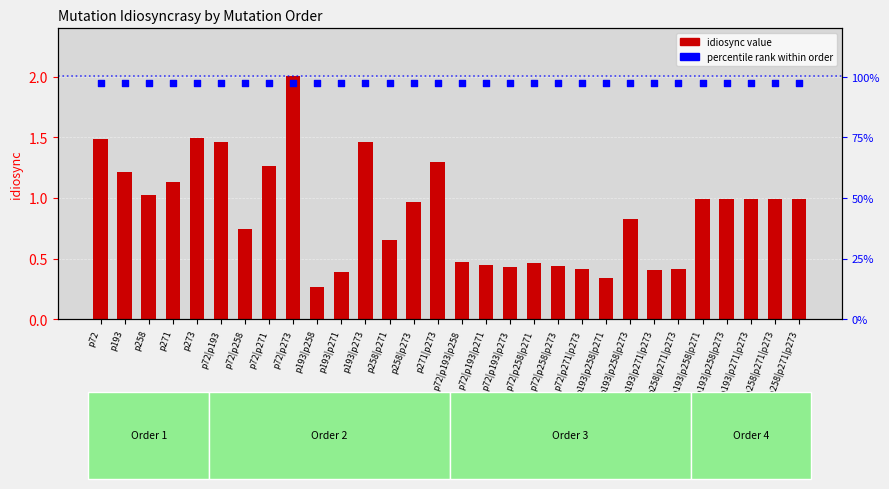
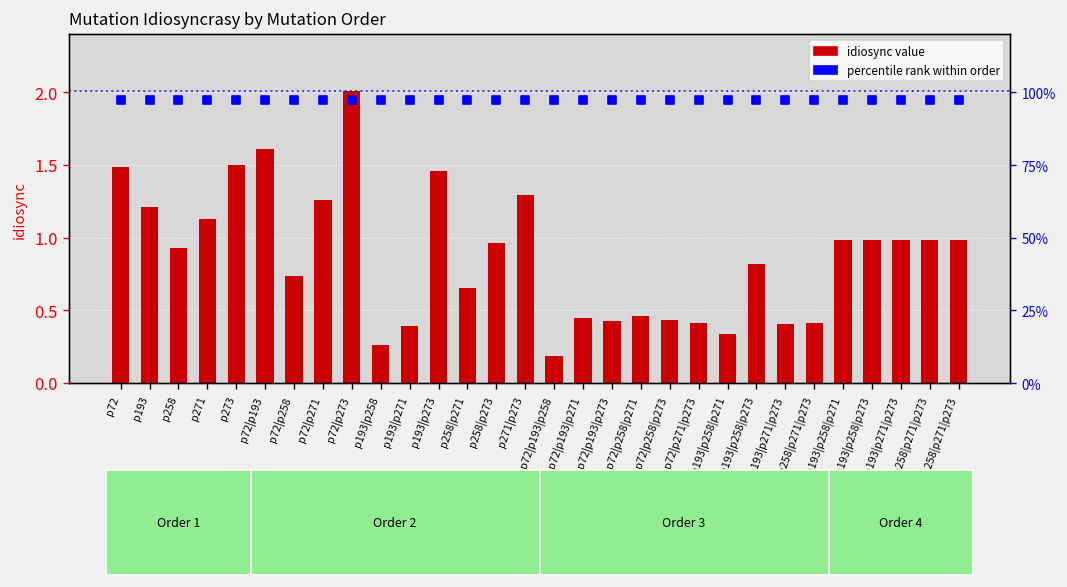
idiosync value, p258: 1.02 -> 0.93
idiosync value, p72|p193: 1.46 -> 1.61
idiosync value, p72|p193|p258: 0.47 -> 0.18
